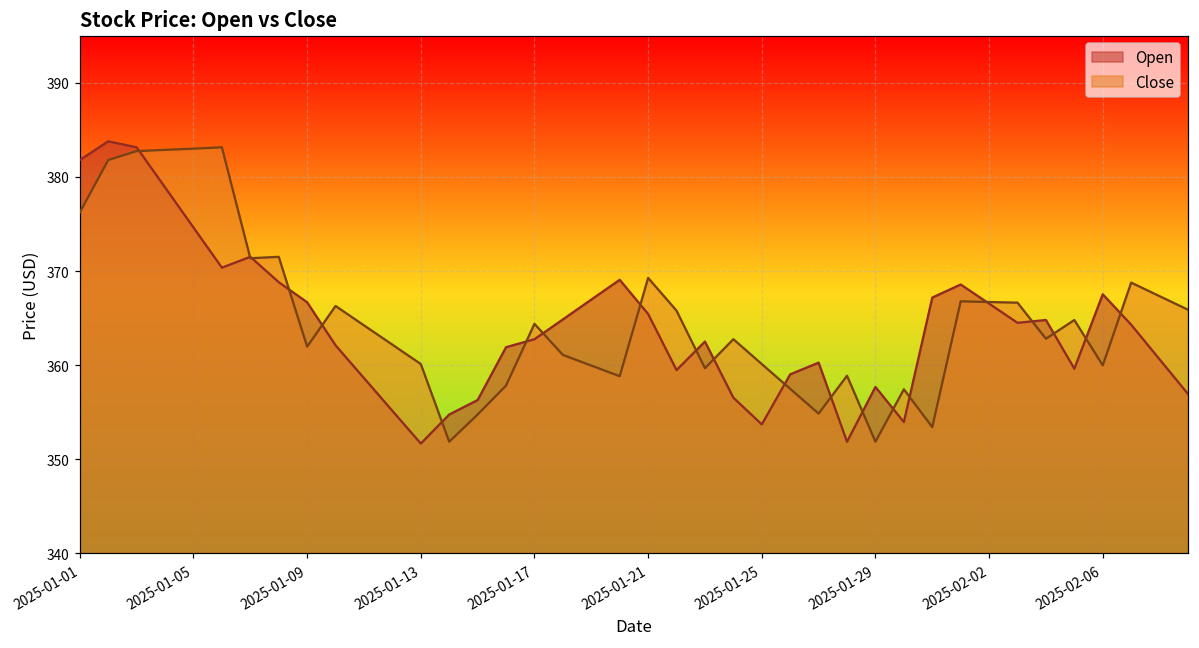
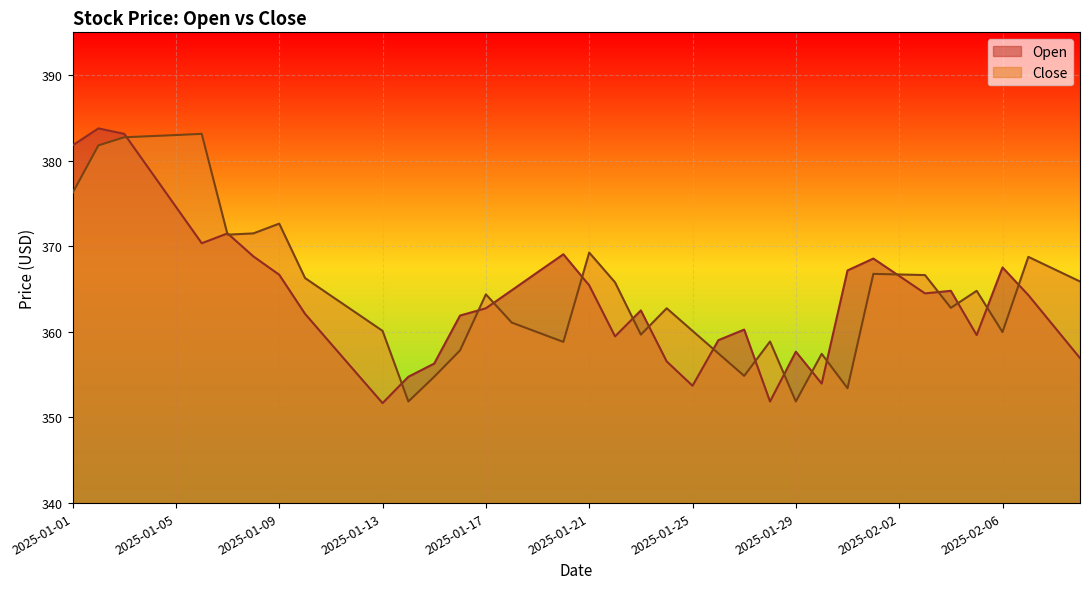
Close, 2025-01-09: 362 -> 373
